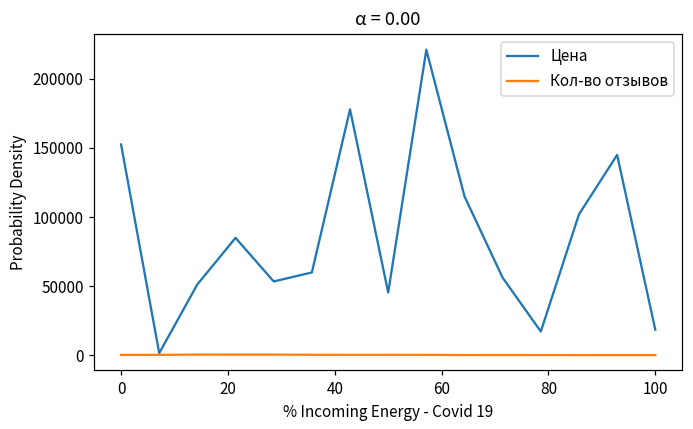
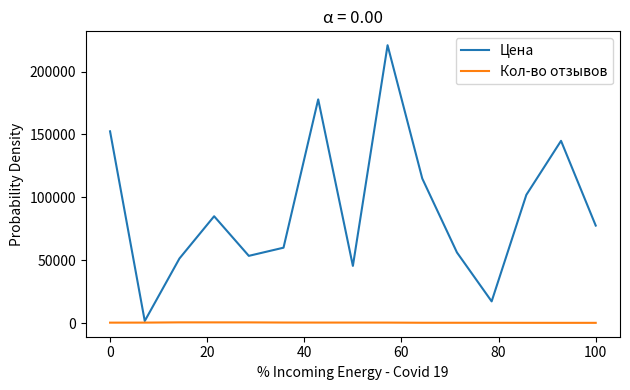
Цена, 100: 19000 -> 78000
